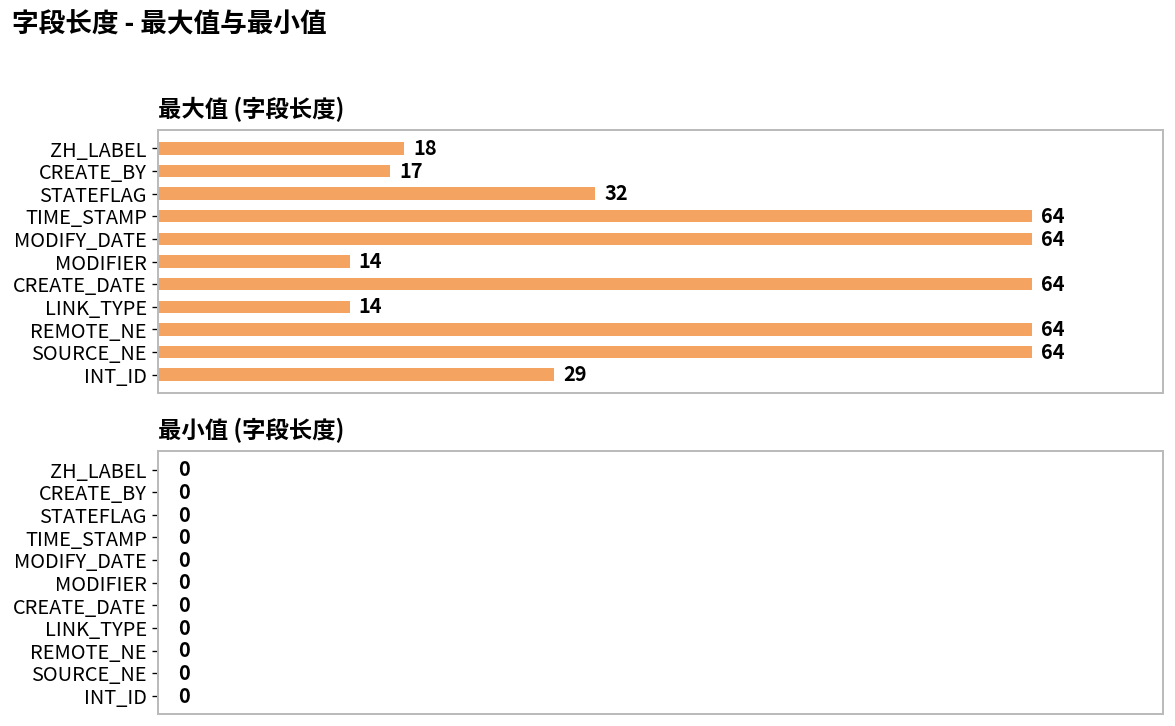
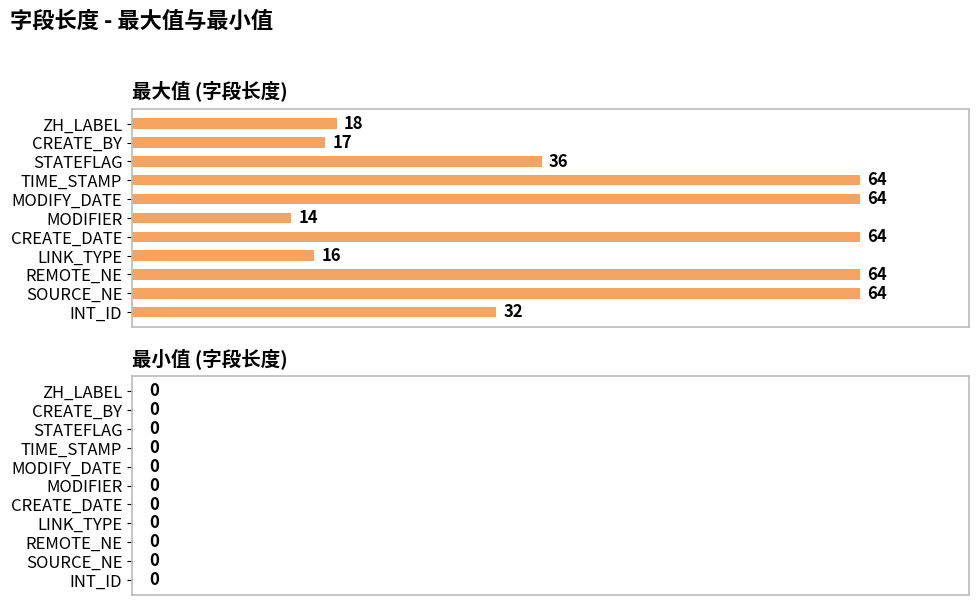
最大值 (字段长度), STATEFLAG: 32 -> 36
最大值 (字段长度), LINK_TYPE: 14 -> 16
最大值 (字段长度), INT_ID: 29 -> 32
